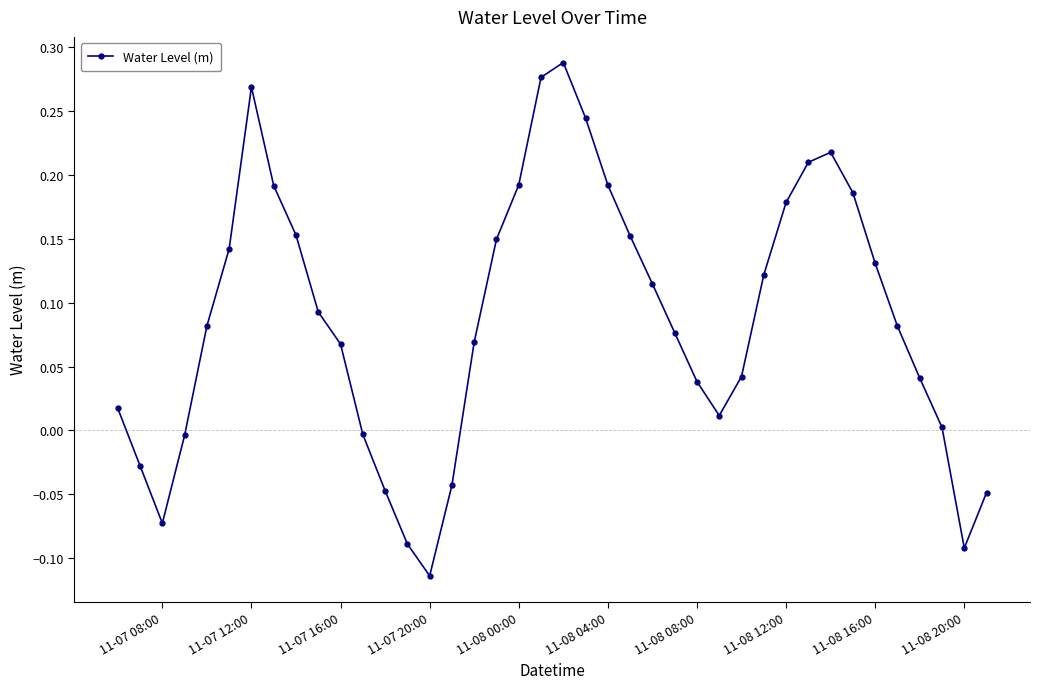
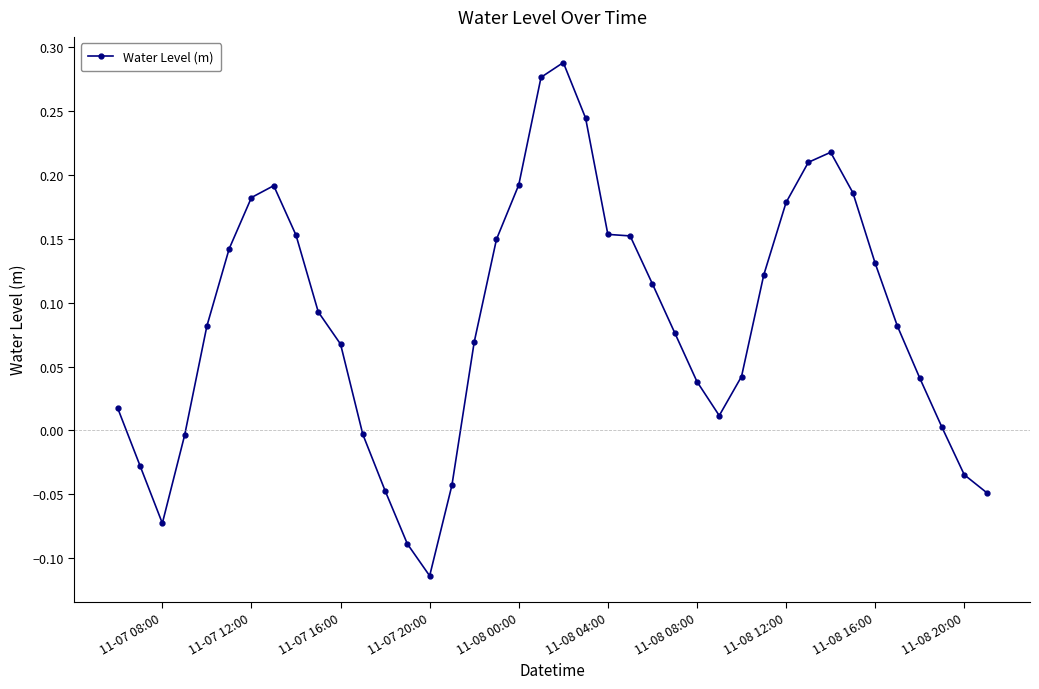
11-07 12:00: 0.269 -> 0.182
11-08 04:00: 0.192 -> 0.153
11-08 20:00: -0.092 -> -0.035
